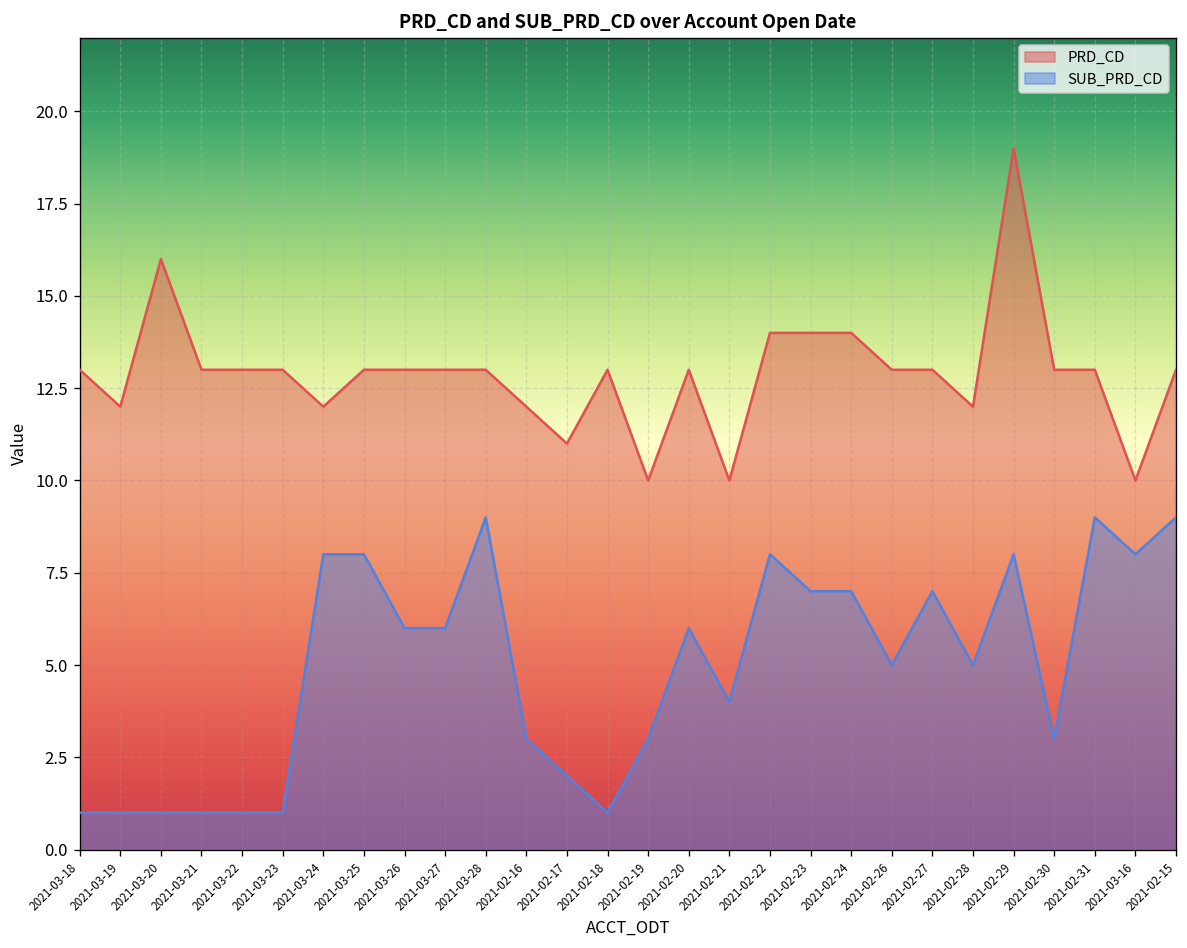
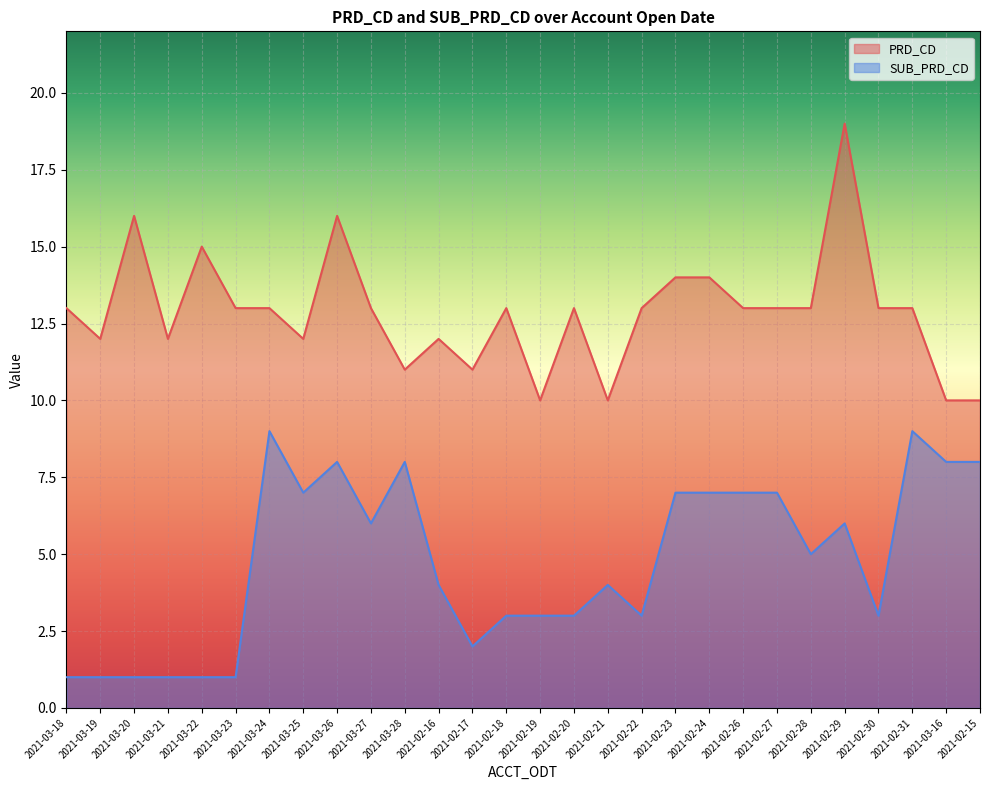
PRD_CD, 2021-03-21: 13 -> 12
PRD_CD, 2021-03-22: 13 -> 15
PRD_CD, 2021-03-24: 12 -> 13
SUB_PRD_CD, 2021-03-24: 8 -> 9
PRD_CD, 2021-03-25: 13 -> 12
SUB_PRD_CD, 2021-03-25: 8 -> 7
PRD_CD, 2021-03-26: 13 -> 16
SUB_PRD_CD, 2021-03-26: 6 -> 8
PRD_CD, 2021-03-28: 13 -> 11
SUB_PRD_CD, 2021-03-28: 9 -> 8
SUB_PRD_CD, 2021-02-16: 3 -> 4
SUB_PRD_CD, 2021-02-18: 1 -> 3
SUB_PRD_CD, 2021-02-20: 6 -> 3
PRD_CD, 2021-02-22: 14 -> 13
SUB_PRD_CD, 2021-02-22: 8 -> 3
SUB_PRD_CD, 2021-02-26: 5 -> 7
PRD_CD, 2021-02-28: 12 -> 13
SUB_PRD_CD, 2021-02-29: 8 -> 6
PRD_CD, 2021-02-15: 13 -> 10
SUB_PRD_CD, 2021-02-15: 9 -> 8
